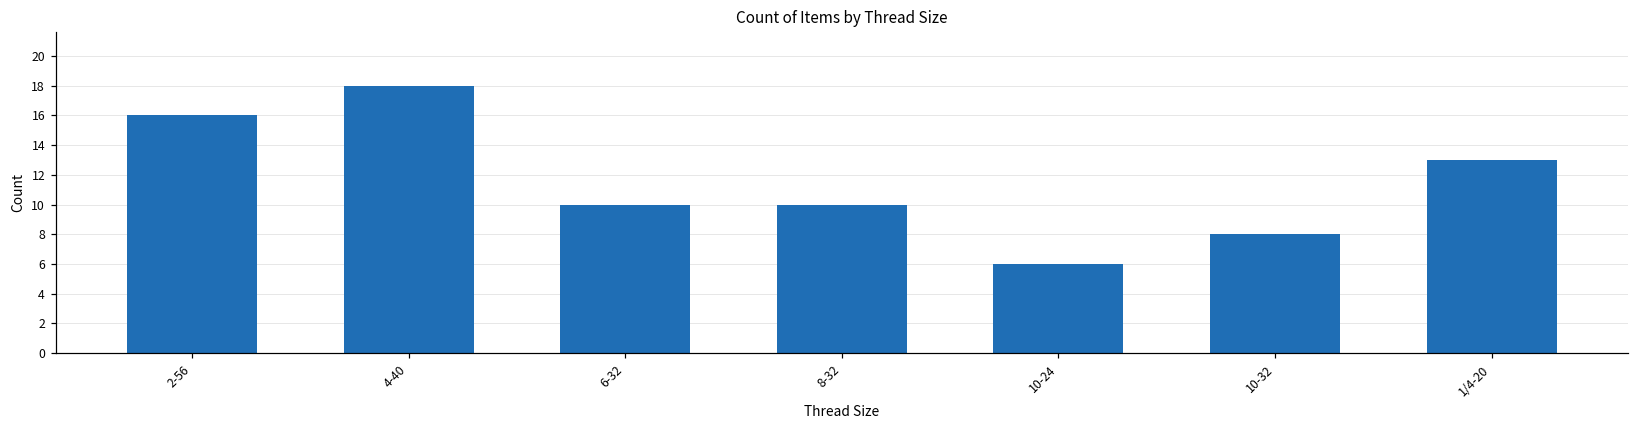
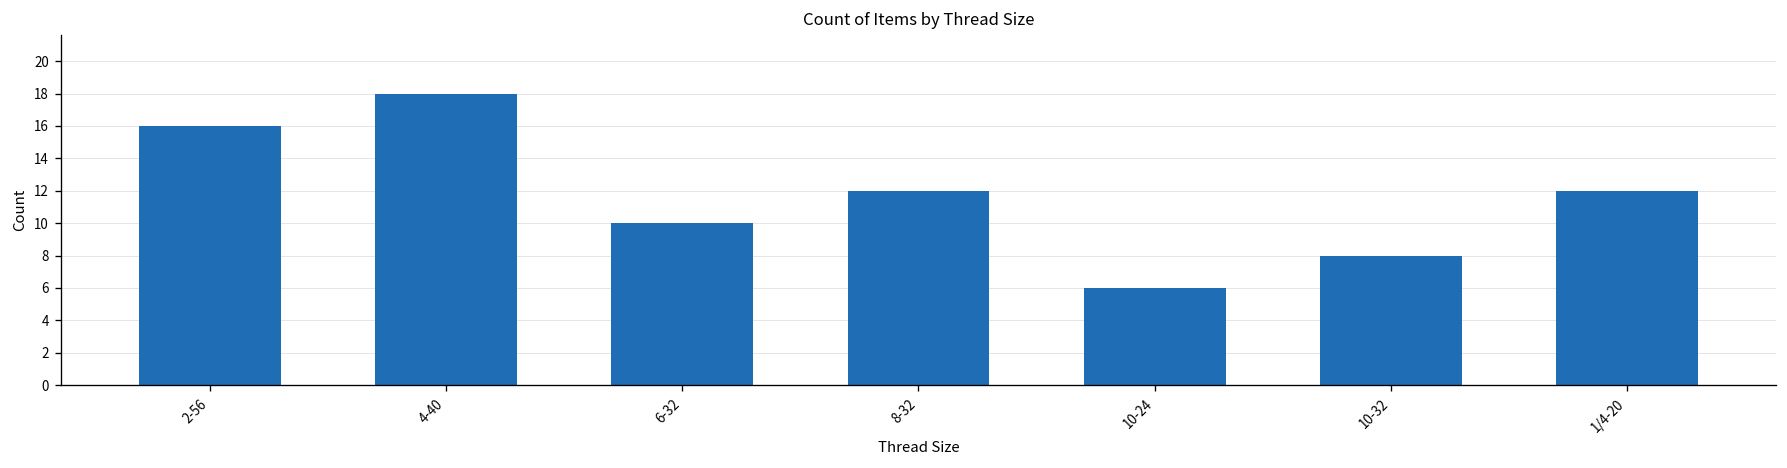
8-32: 10 -> 12
1/4-20: 13 -> 12
